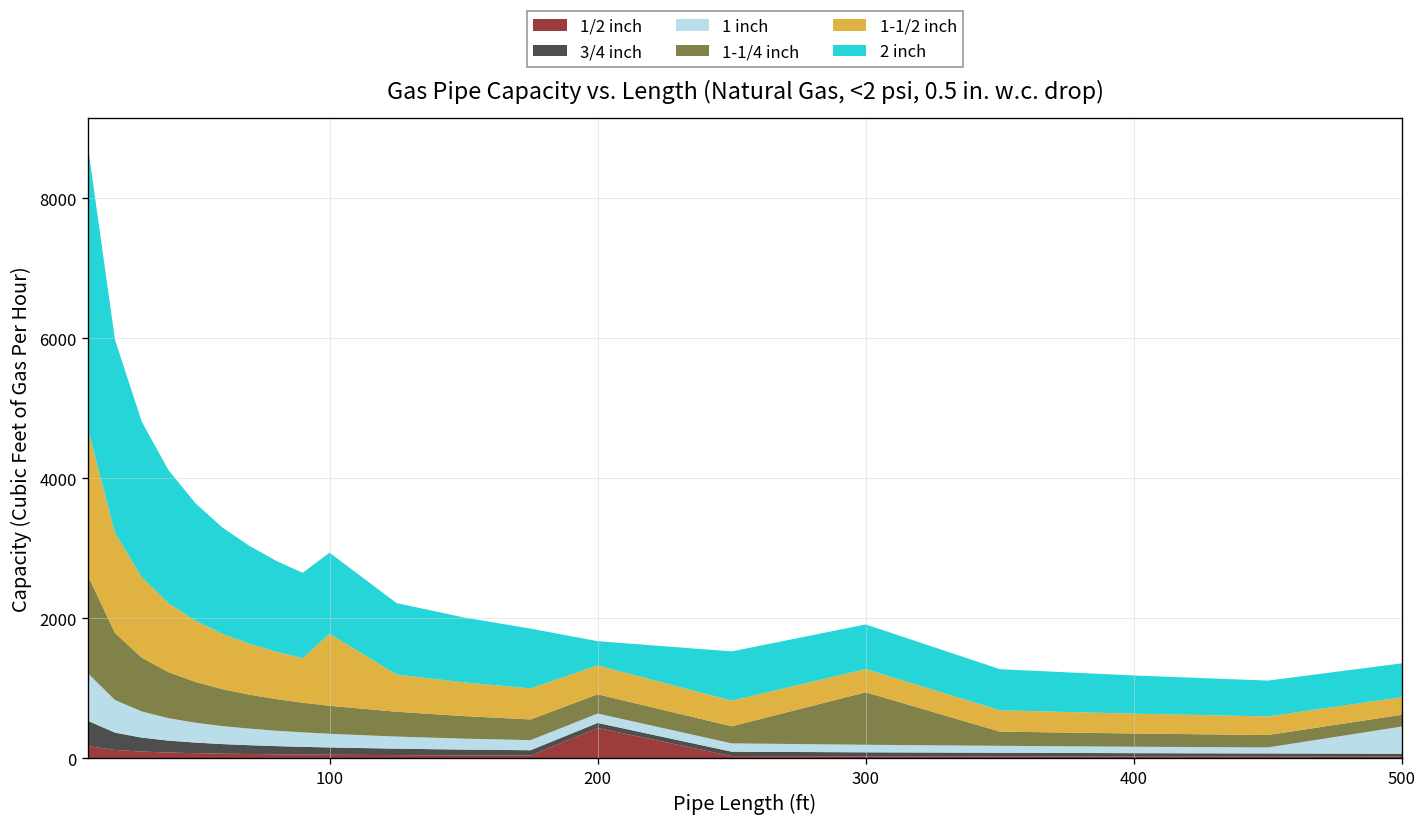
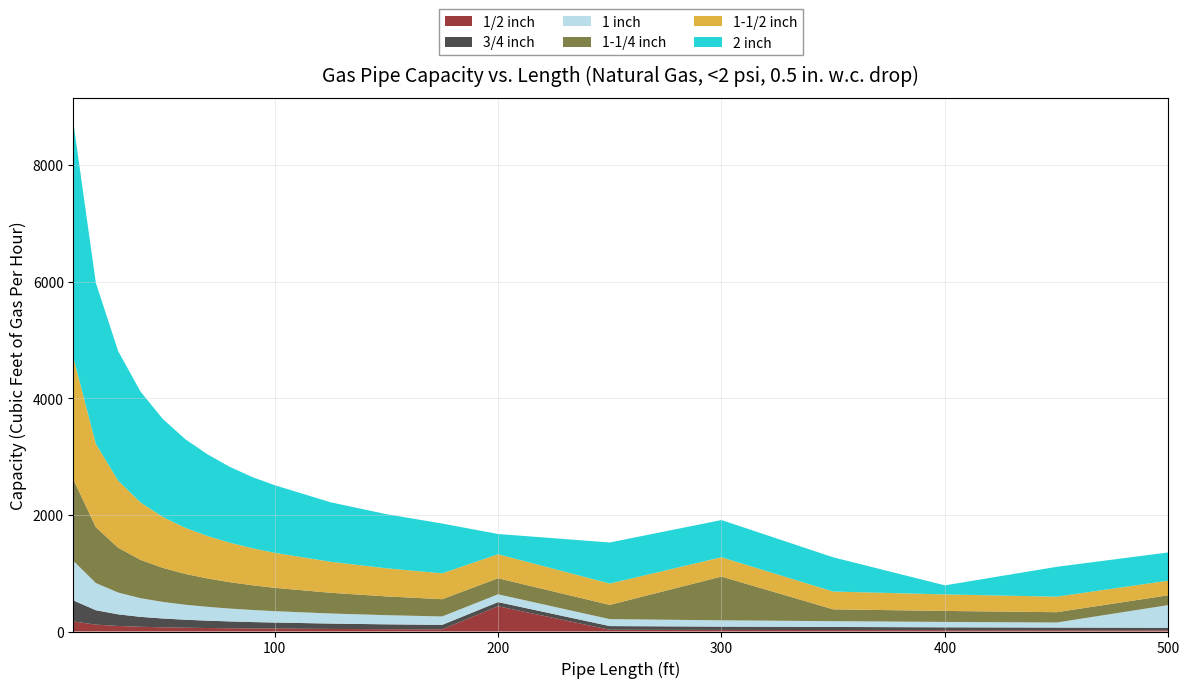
1-1/2 inch, 100: 1000 -> 600
2 inch, 400: 500 -> 200
